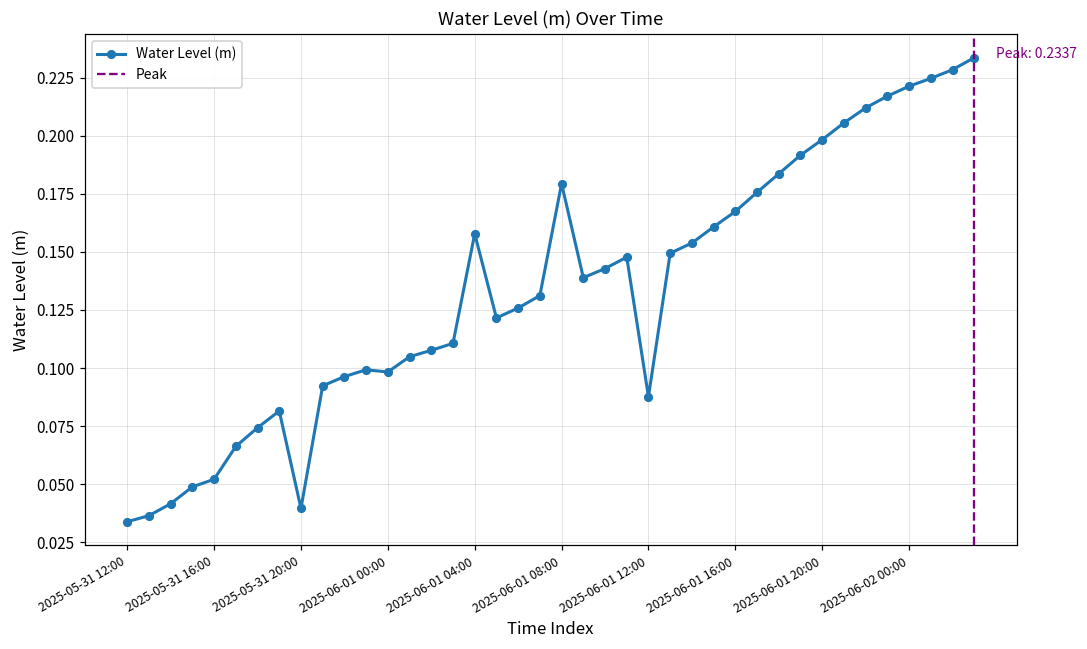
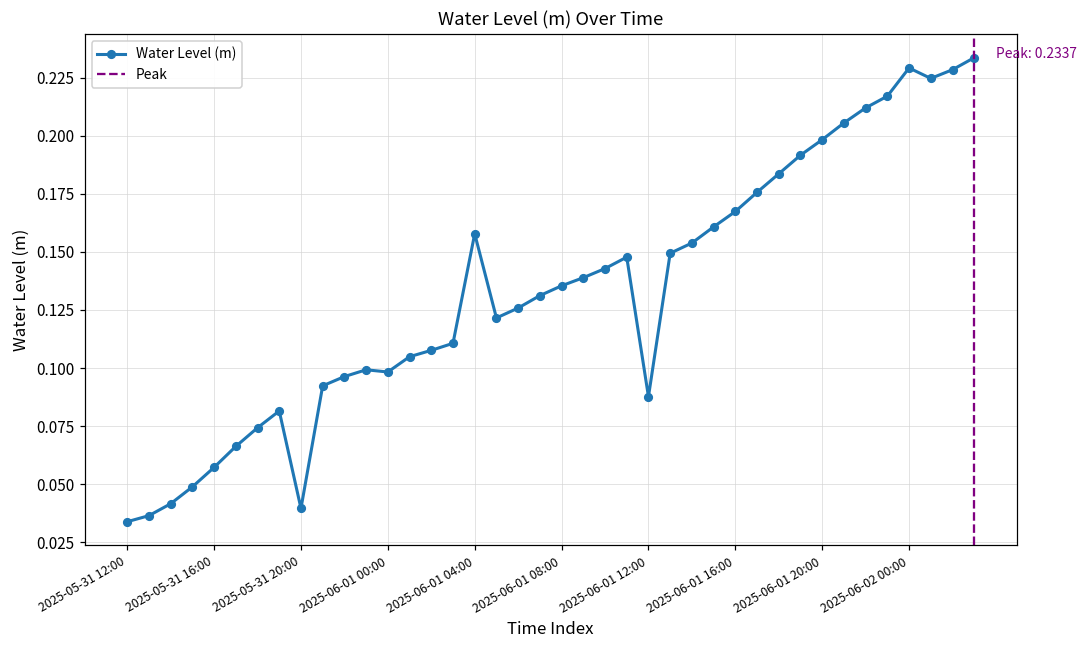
2025-05-31 16:00: 0.052 -> 0.057
2025-06-01 08:00: 0.179 -> 0.135
2025-06-02 00:00: 0.221 -> 0.229
